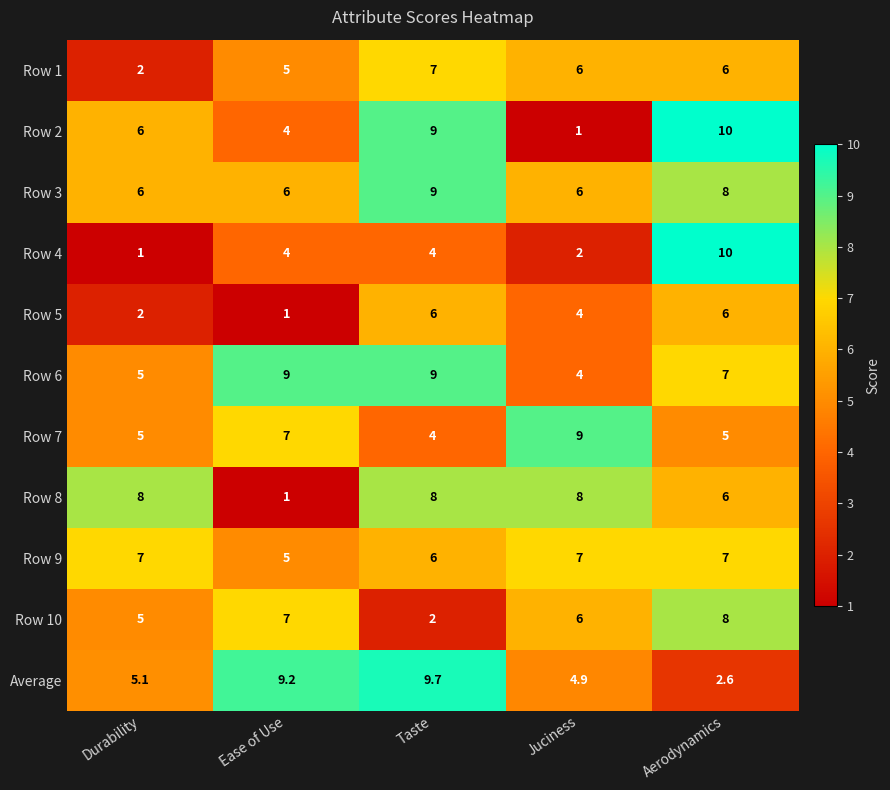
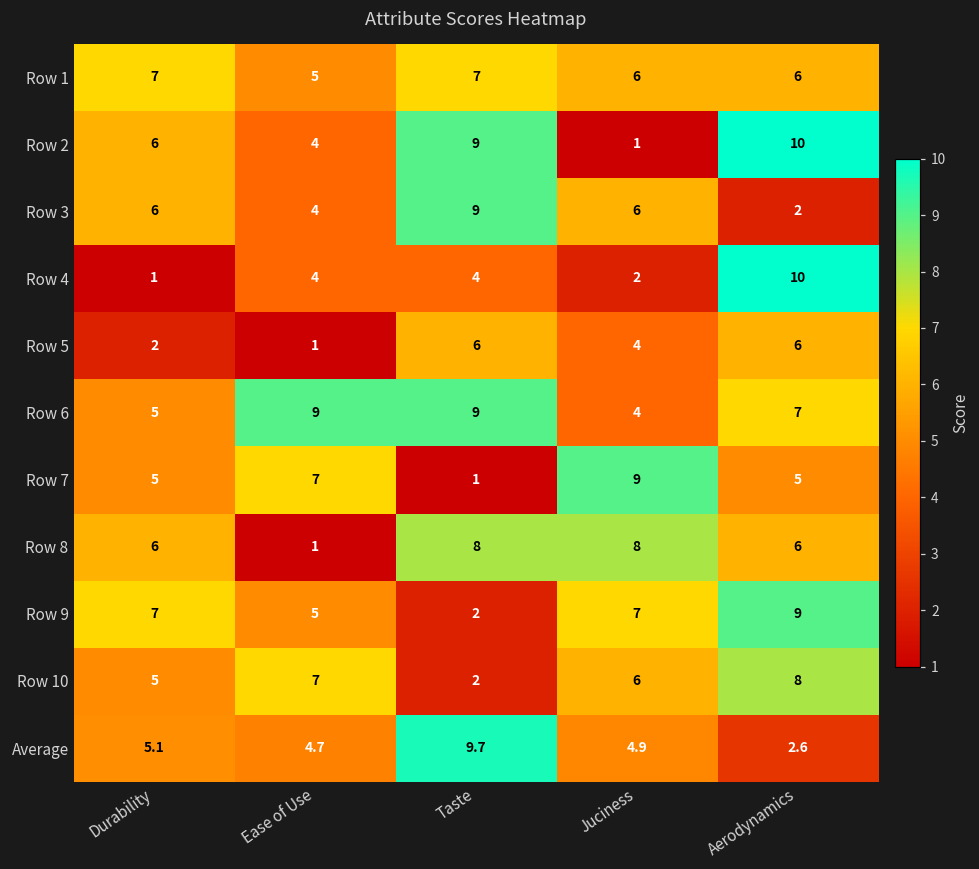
Row 1, Durability: 2 -> 7
Row 3, Ease of Use: 6 -> 4
Row 3, Aerodynamics: 8 -> 2
Row 7, Taste: 4 -> 1
Row 8, Durability: 8 -> 6
Row 9, Taste: 6 -> 2
Row 9, Aerodynamics: 7 -> 9
Average, Ease of Use: 9.2 -> 4.7
